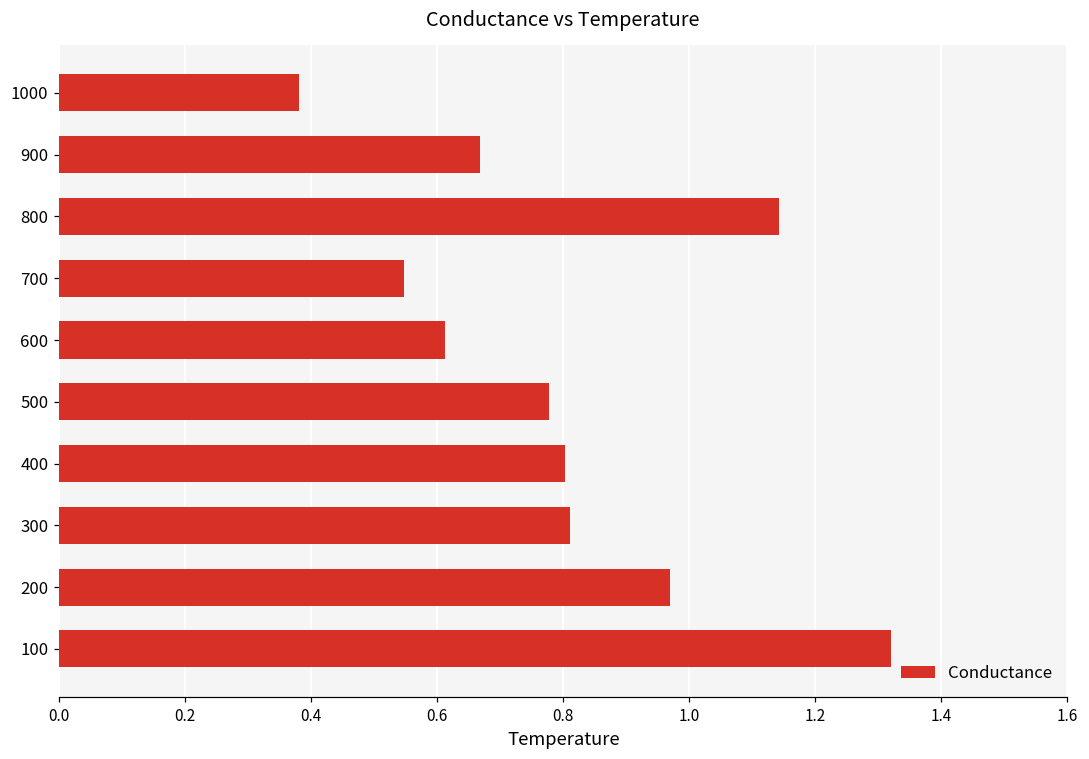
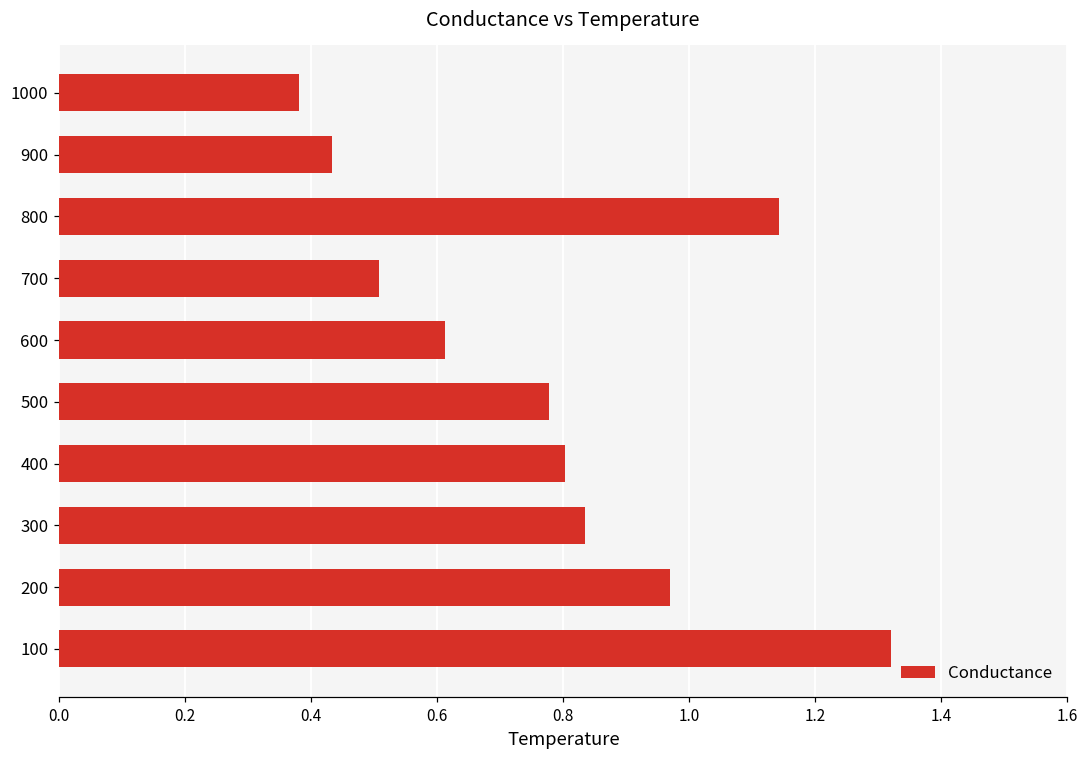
900: 0.67 -> 0.43
700: 0.55 -> 0.51
300: 0.81 -> 0.84
